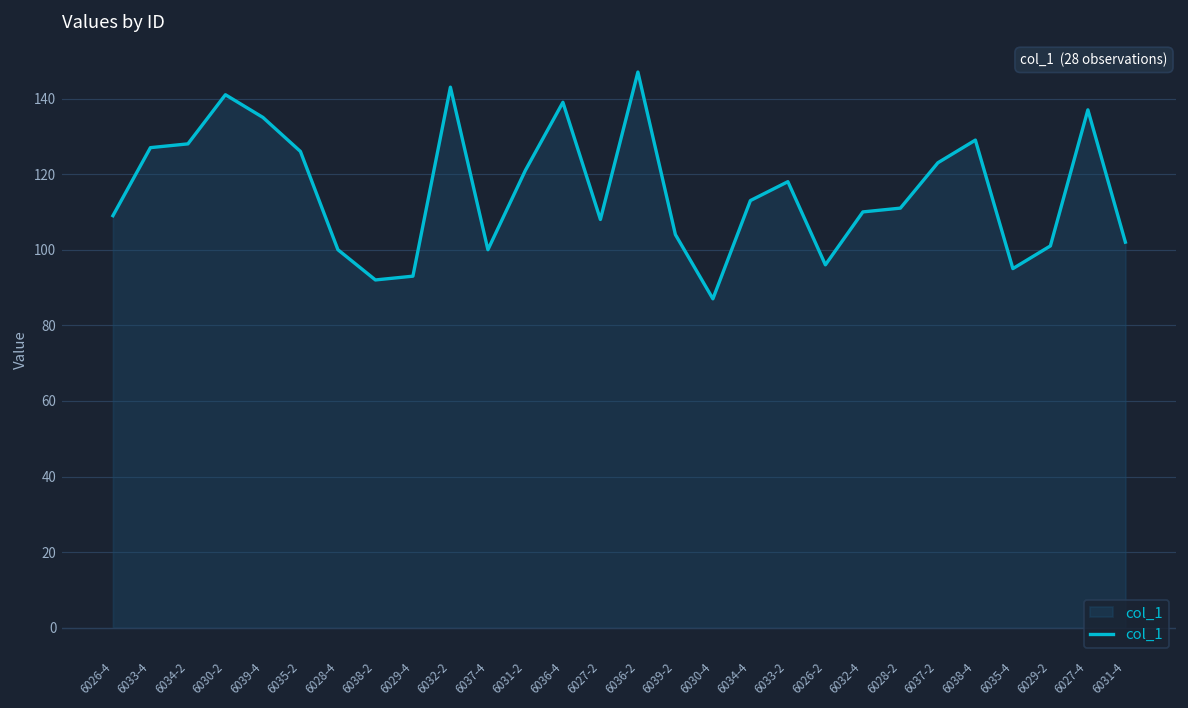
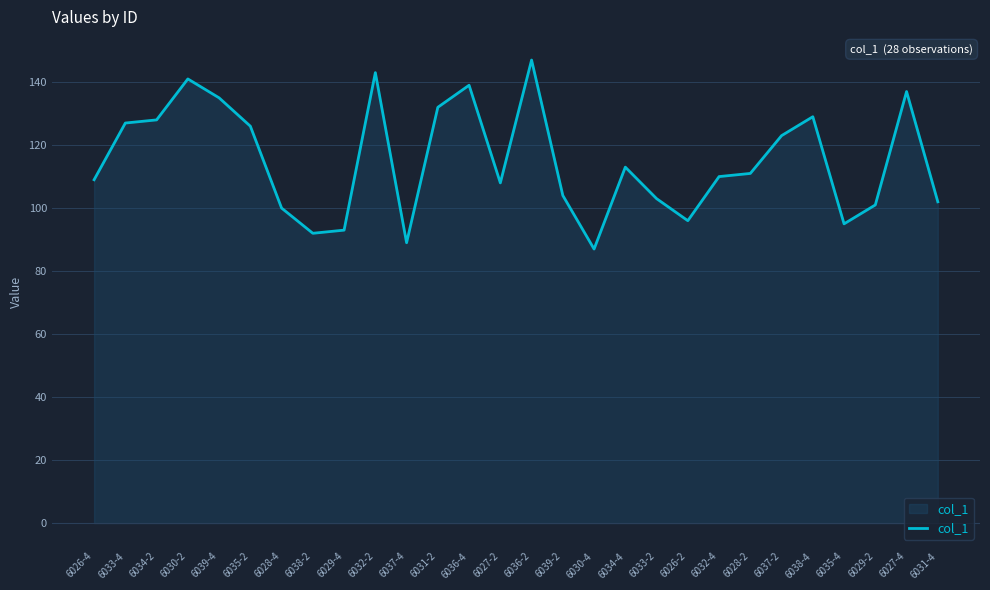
6037-4: 100 -> 89
6031-2: 121 -> 132
6033-2: 118 -> 103
